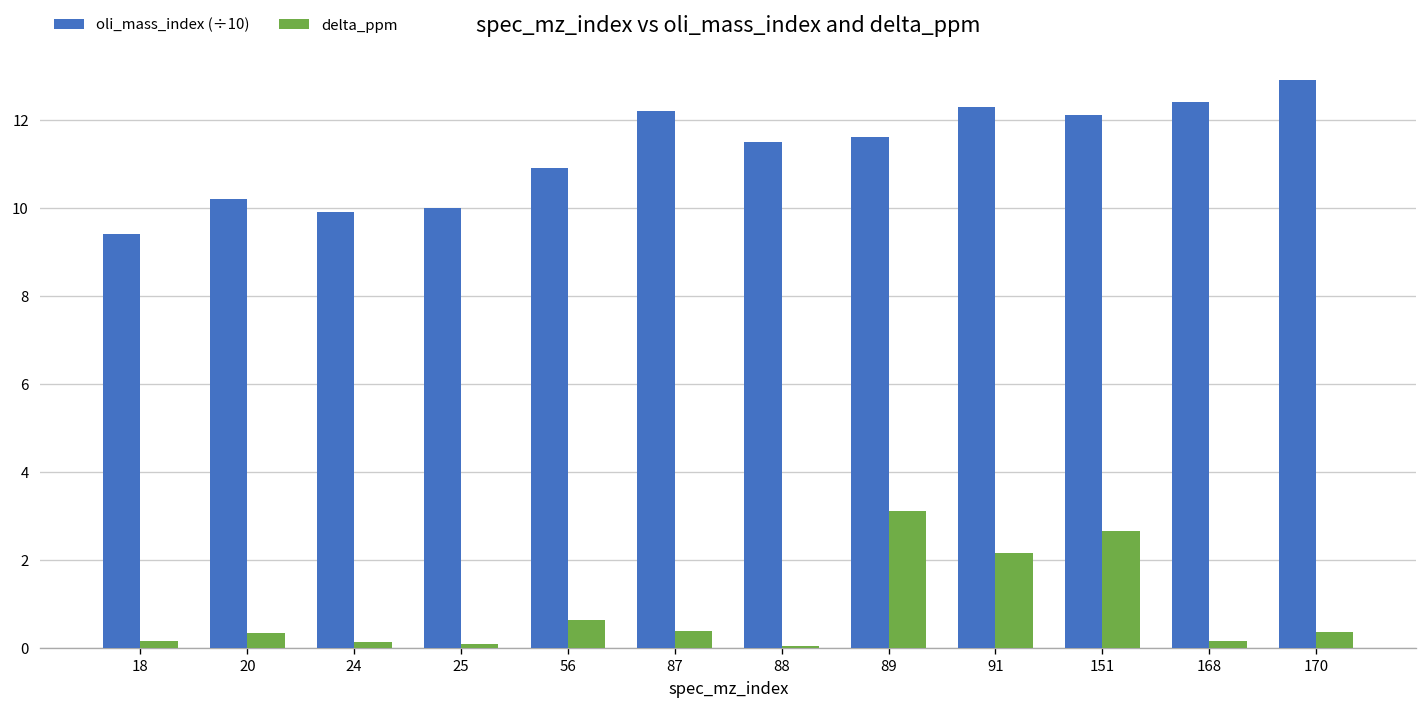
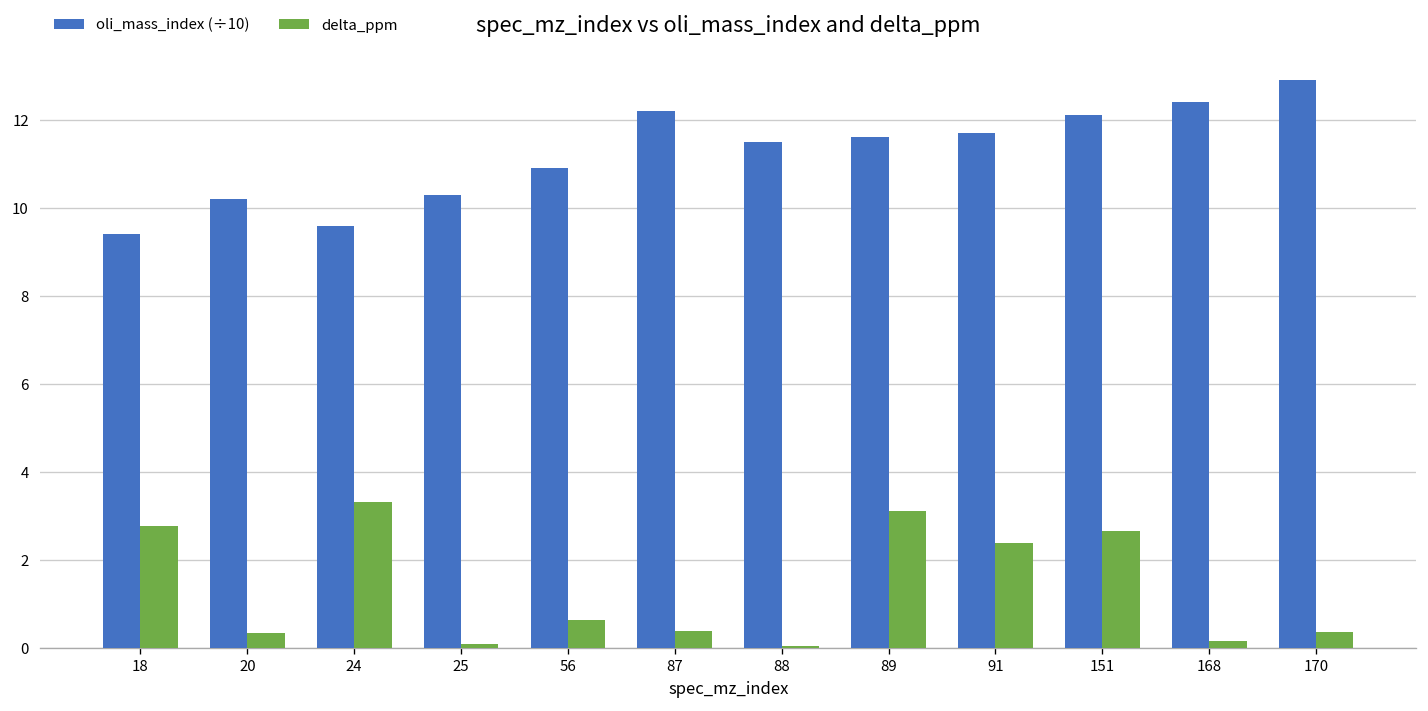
delta_ppm, 18: 0.2 -> 2.8
oli_mass_index (÷10), 24: 9.9 -> 9.6
delta_ppm, 24: 0.1 -> 3.3
oli_mass_index (÷10), 25: 10.0 -> 10.3
oli_mass_index (÷10), 91: 12.3 -> 11.7
delta_ppm, 91: 2.2 -> 2.4
